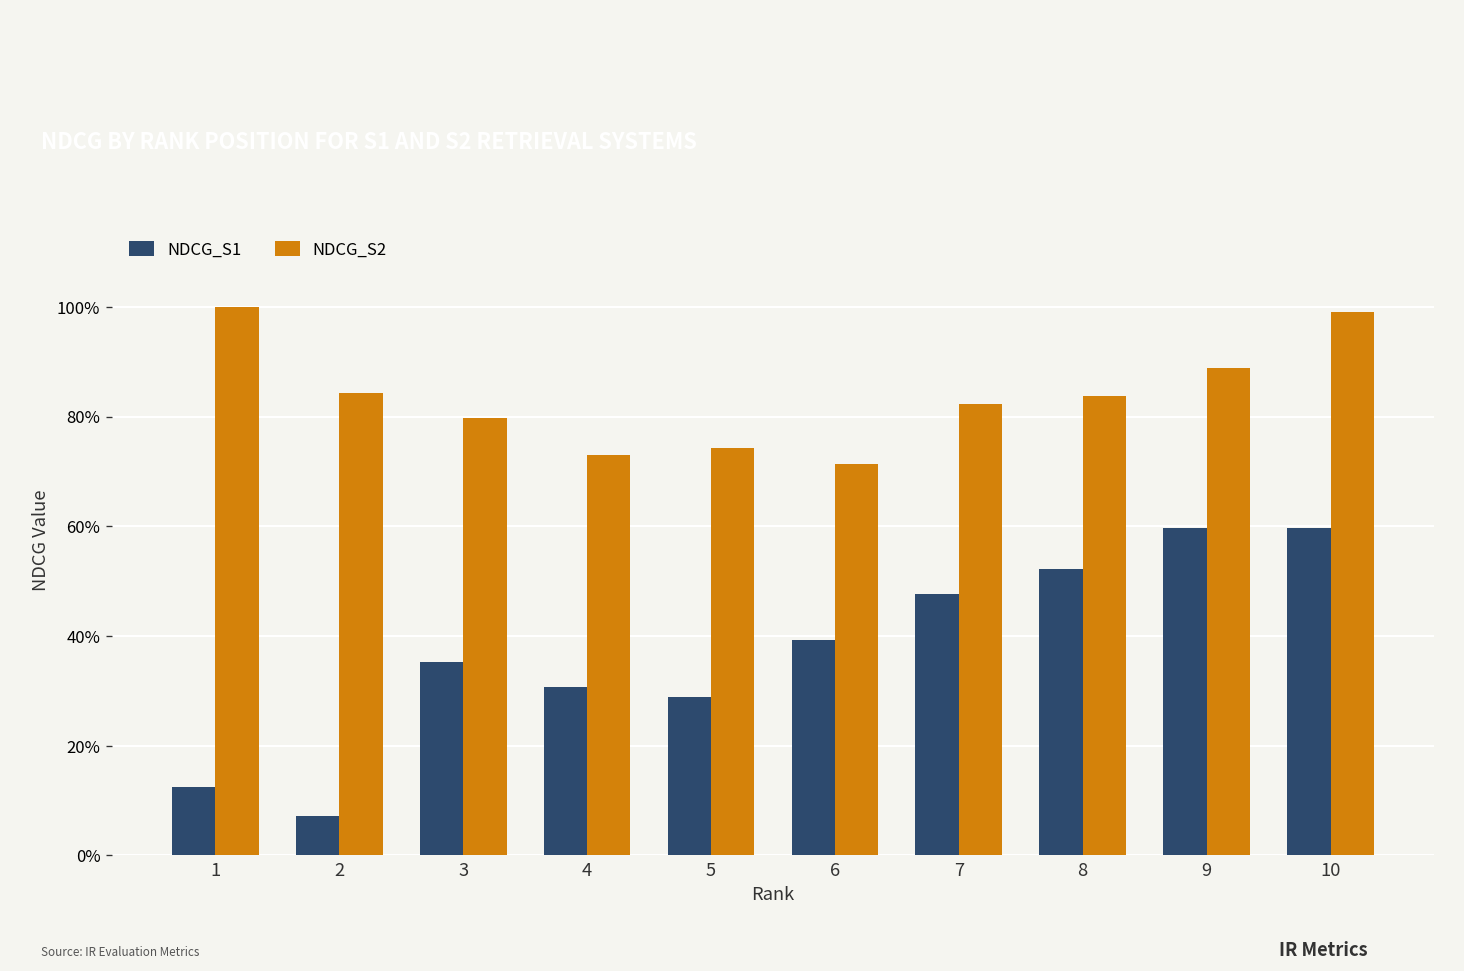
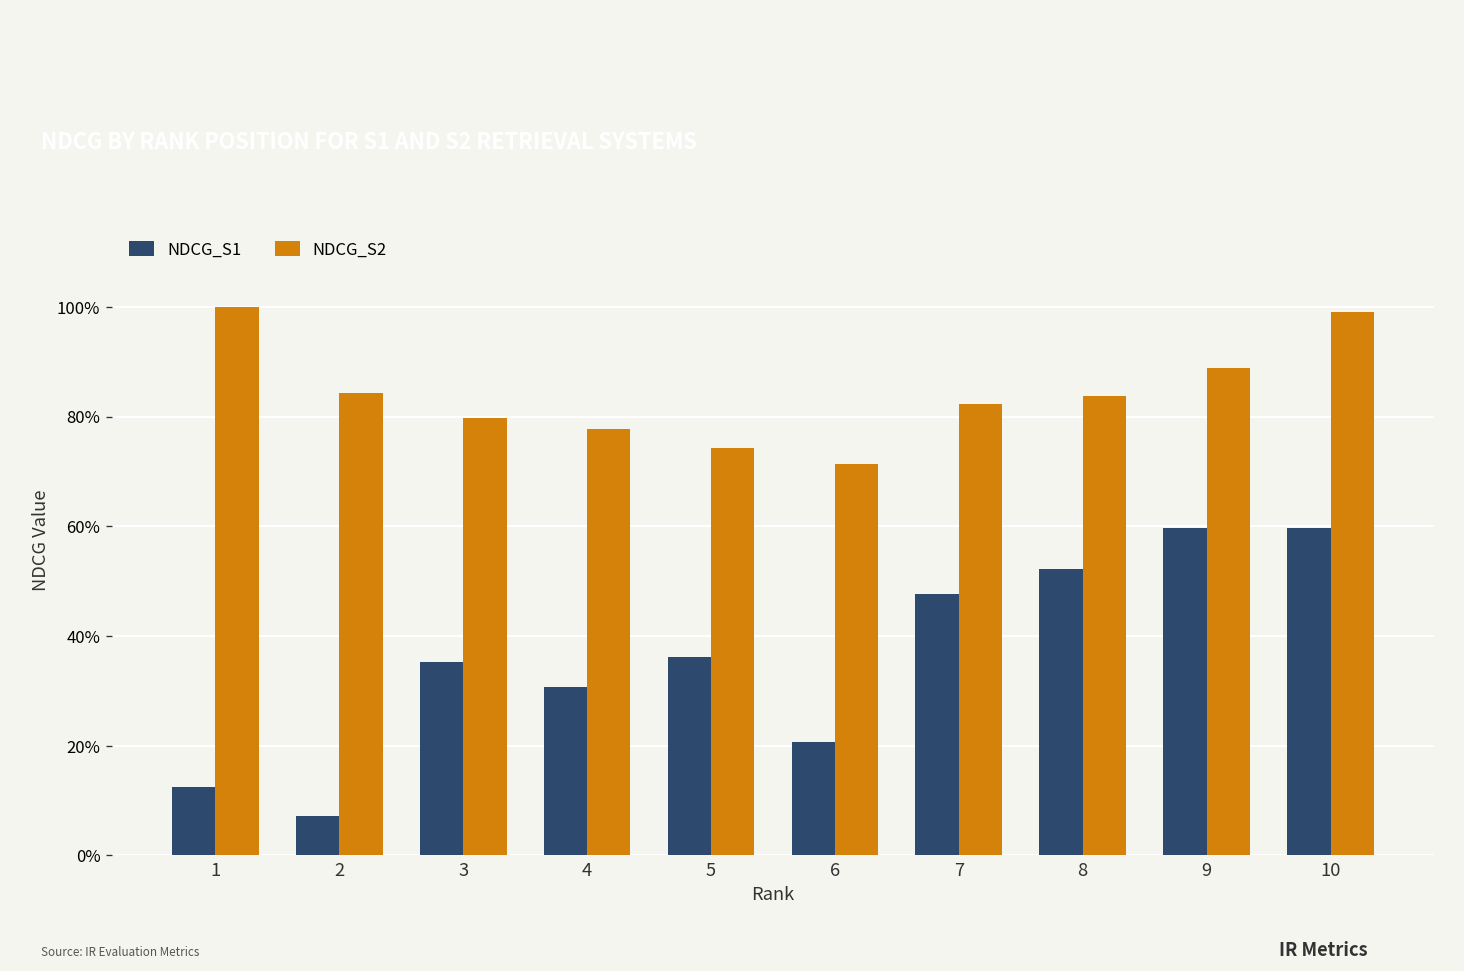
NDCG_S2, 4: 73% -> 78%
NDCG_S1, 5: 29% -> 36%
NDCG_S1, 6: 39% -> 21%
